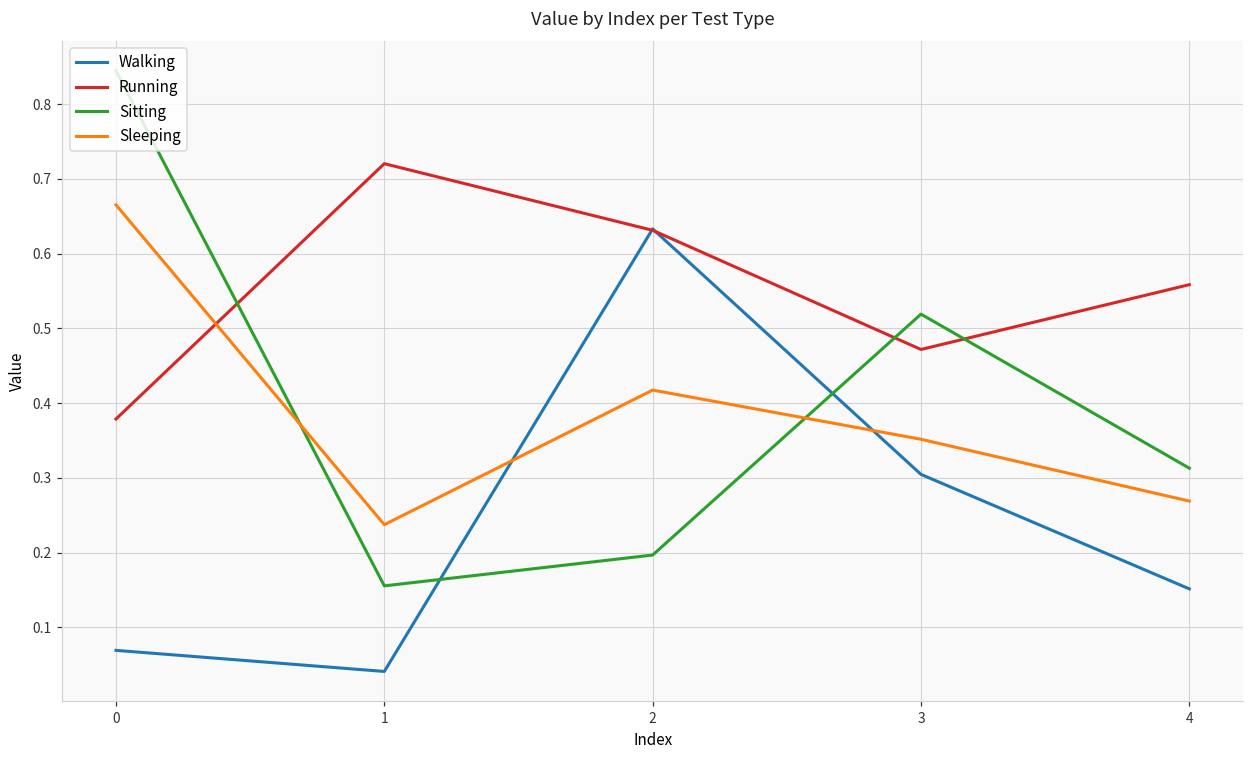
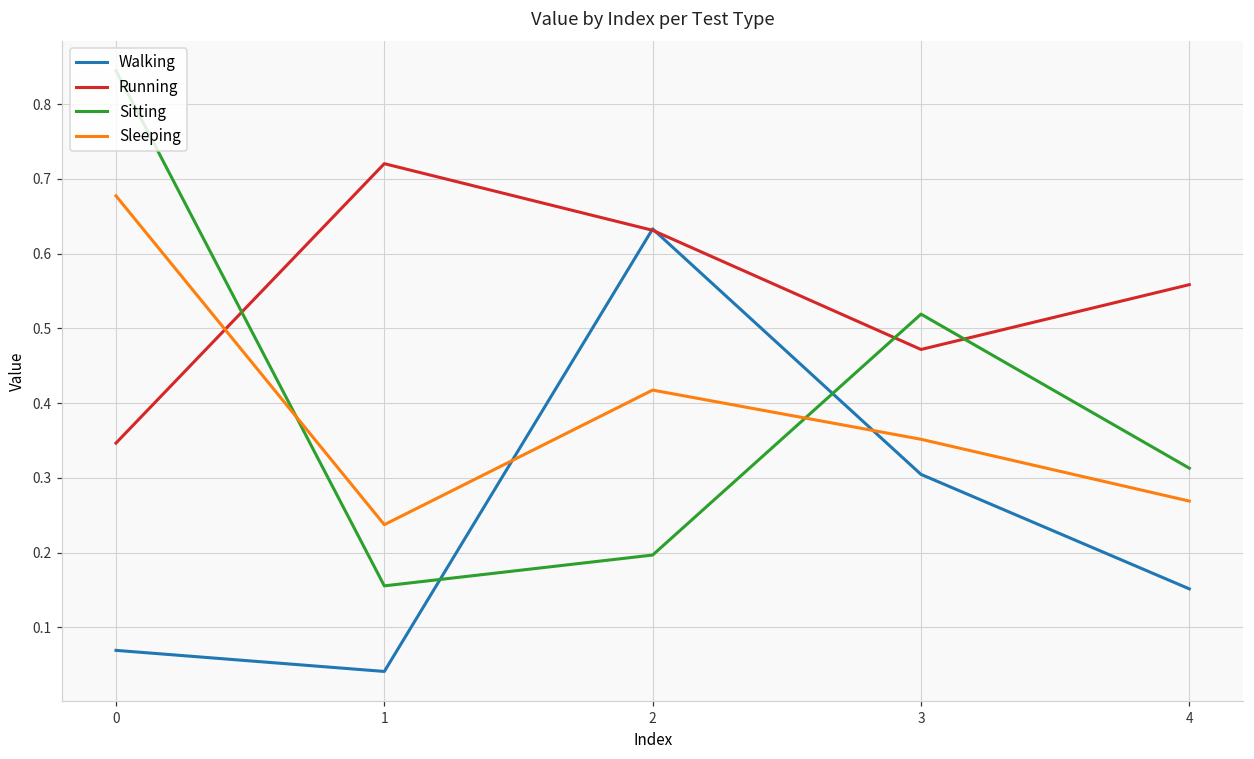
Running, 0: 0.38 -> 0.35
Sleeping, 0: 0.67 -> 0.68
